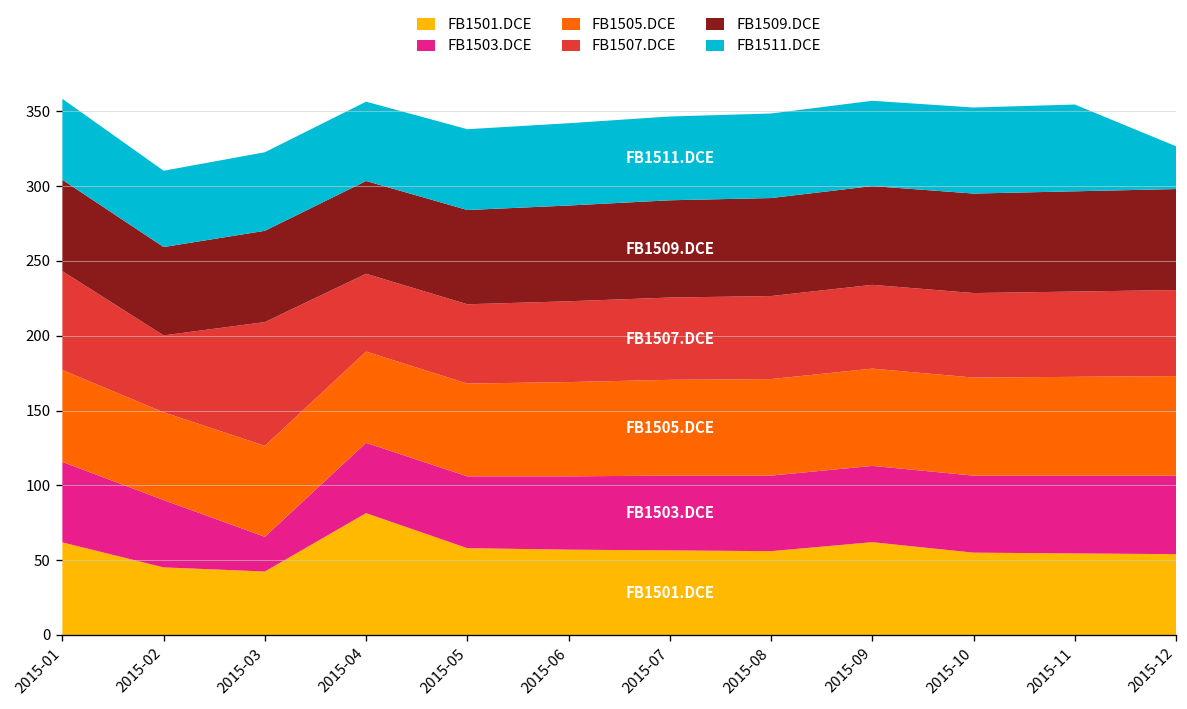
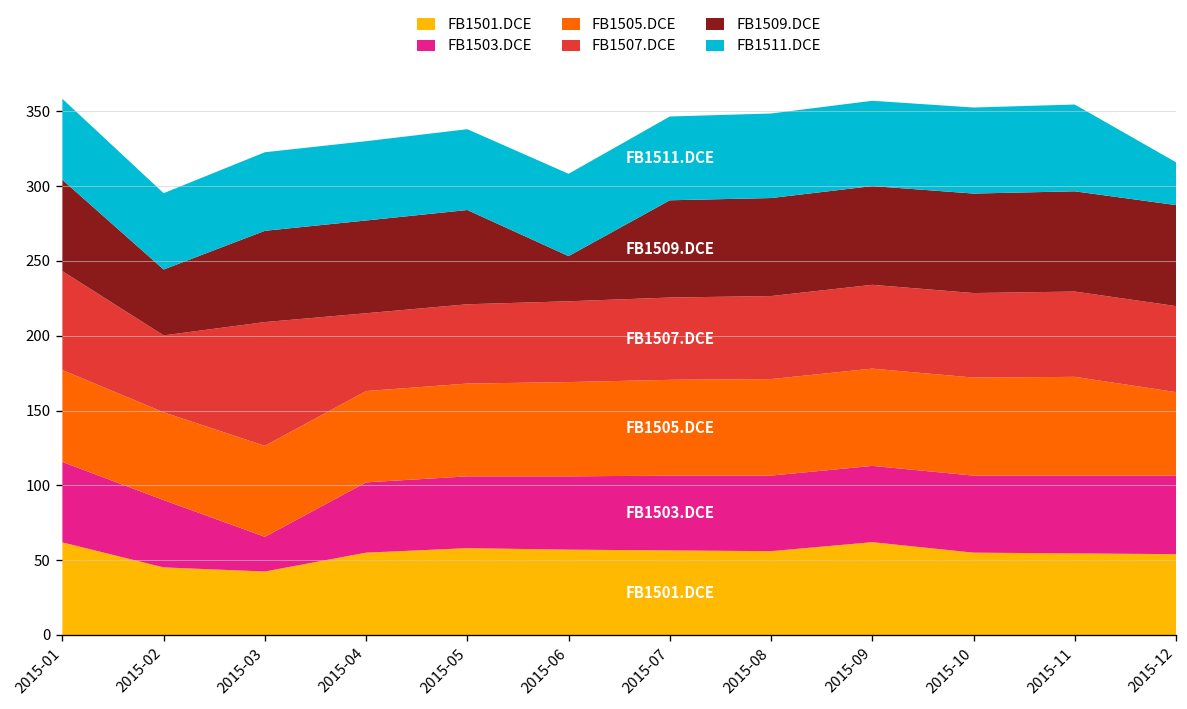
FB1509.DCE, 2015-02: 59 -> 44
FB1501.DCE, 2015-04: 81 -> 55
FB1509.DCE, 2015-06: 64 -> 30
FB1505.DCE, 2015-12: 67 -> 56
